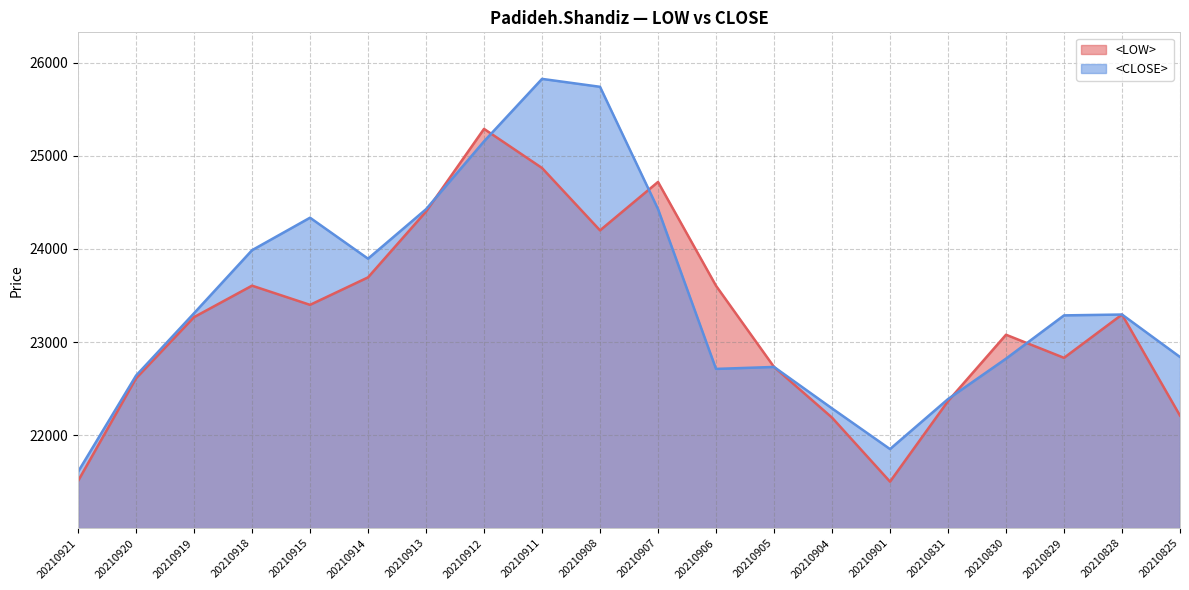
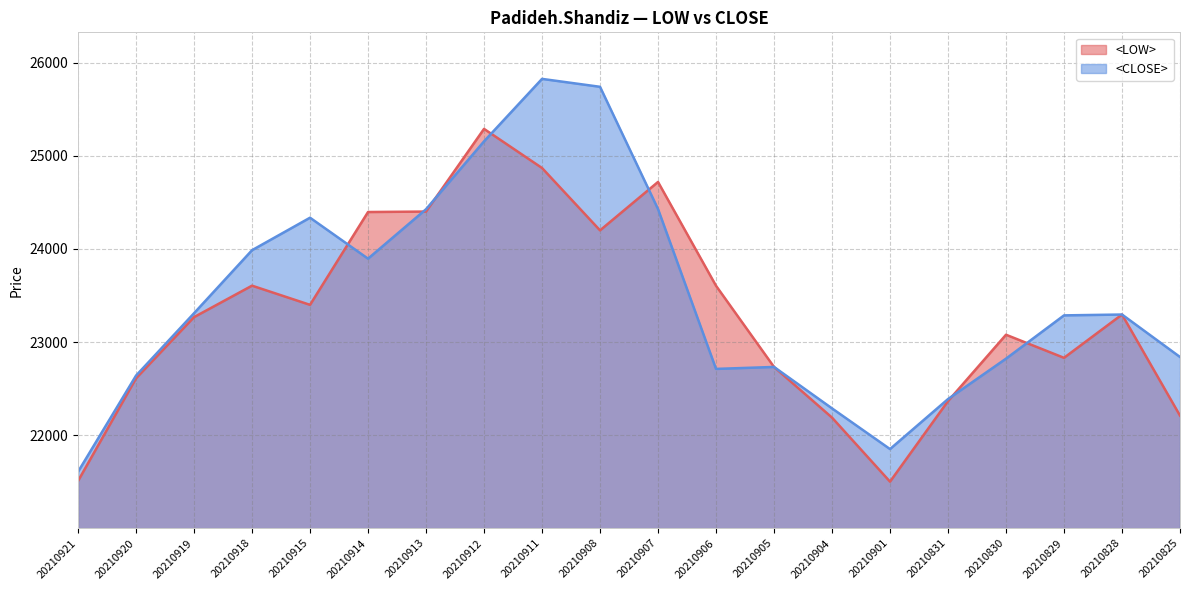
<LOW>, 20210914: 23700 -> 24400
